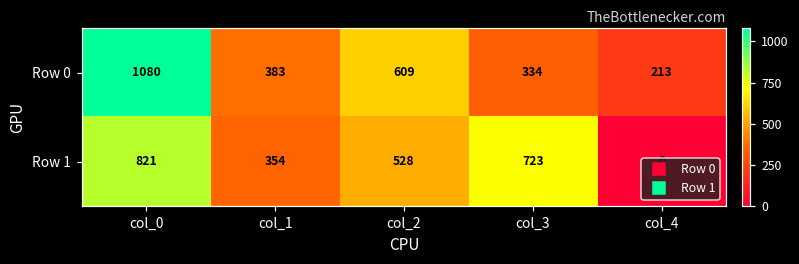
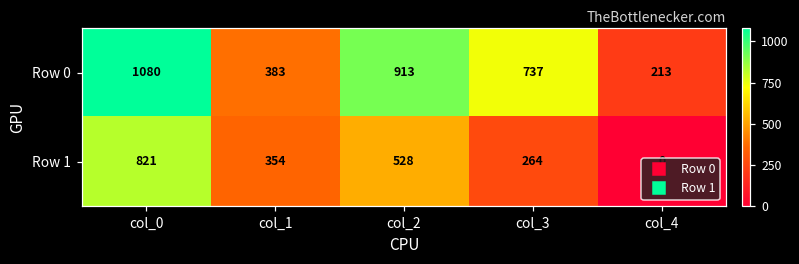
Row 0, col_2: 609 -> 913
Row 0, col_3: 334 -> 737
Row 1, col_3: 723 -> 264
